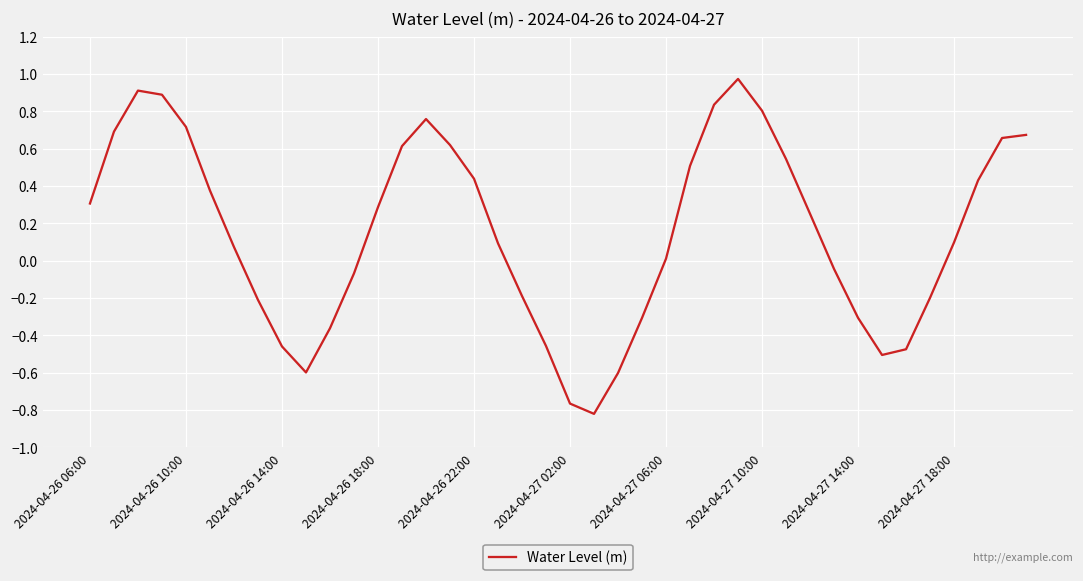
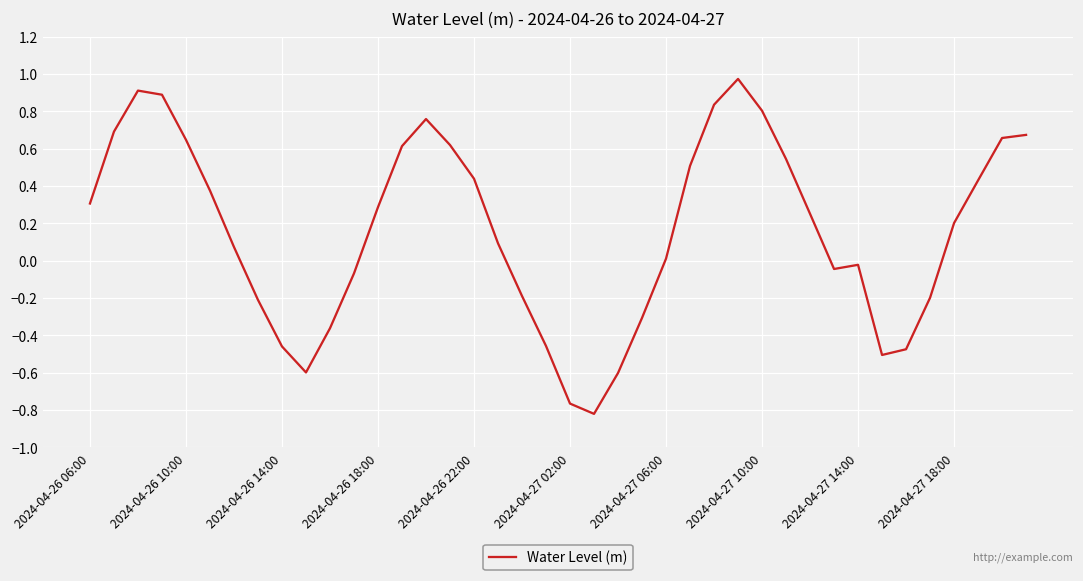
2024-04-26 10:00: 0.72 -> 0.65
2024-04-27 14:00: -0.31 -> -0.02
2024-04-27 18:00: 0.10 -> 0.20
